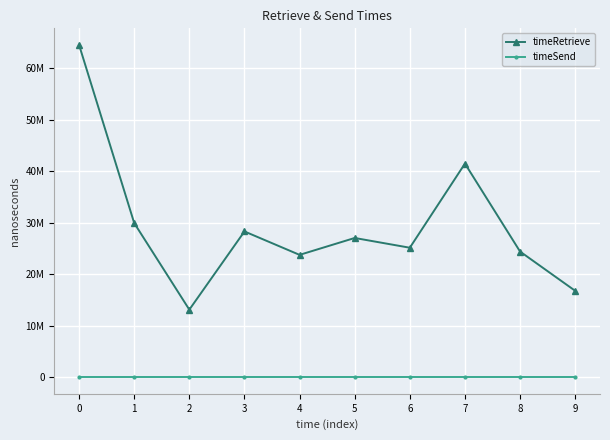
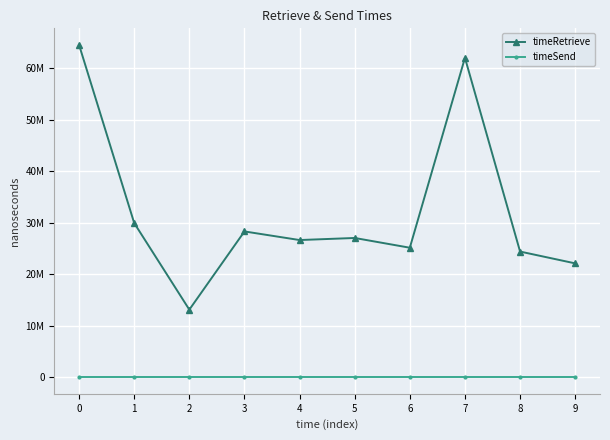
timeRetrieve, 4: 24000000 -> 27000000
timeRetrieve, 7: 41000000 -> 62000000
timeRetrieve, 9: 17000000 -> 22000000
